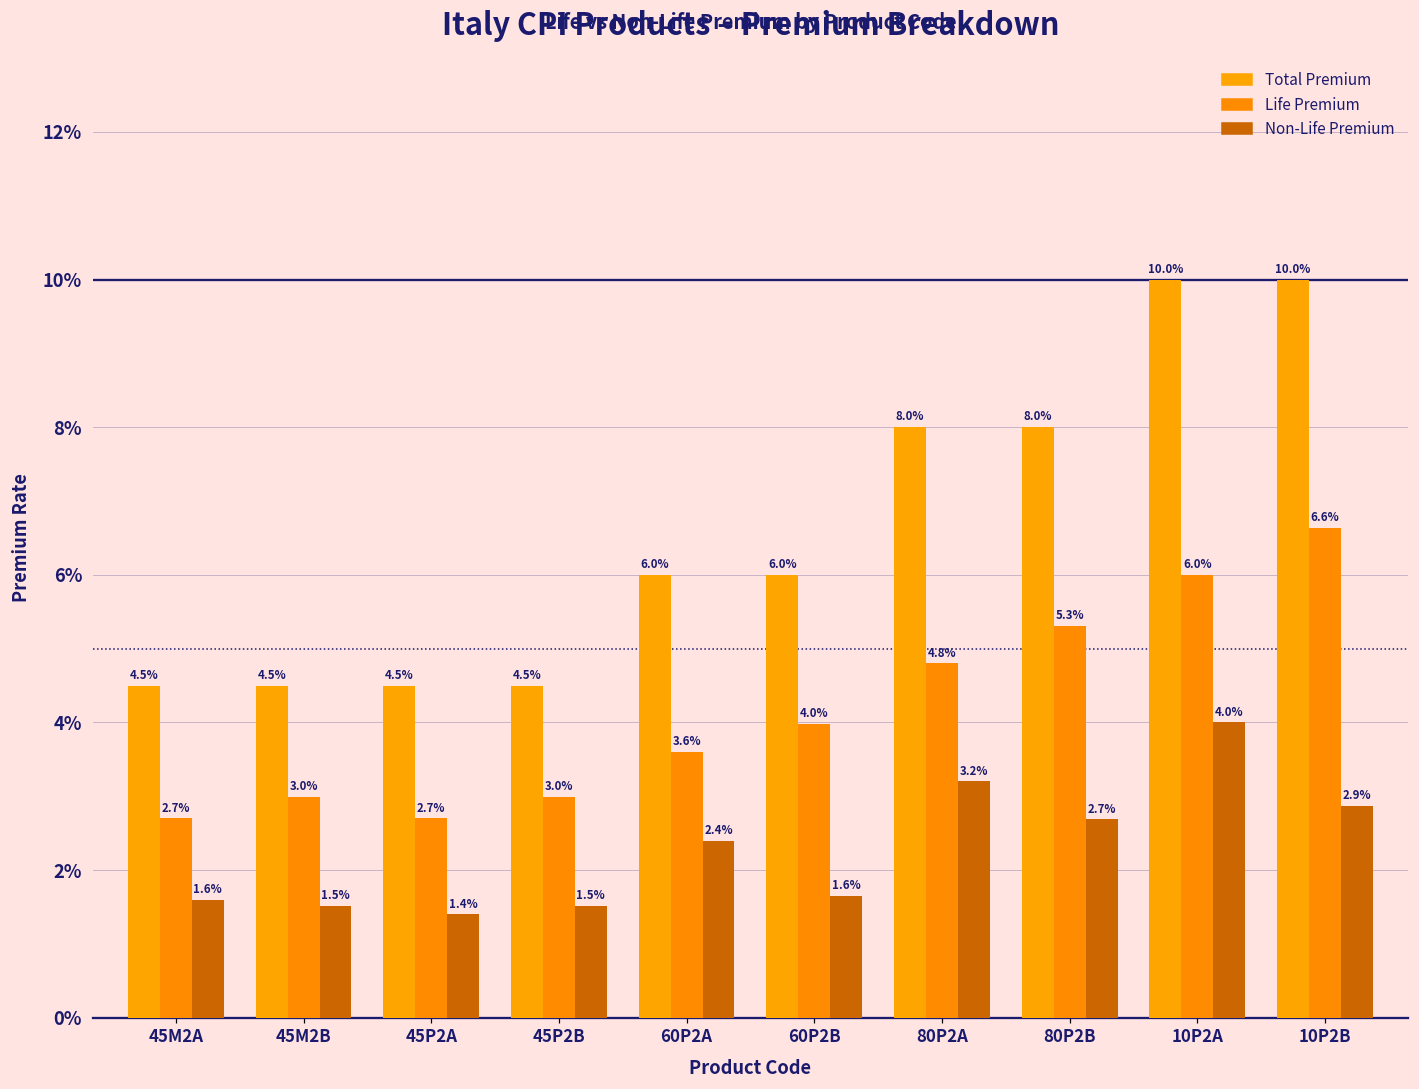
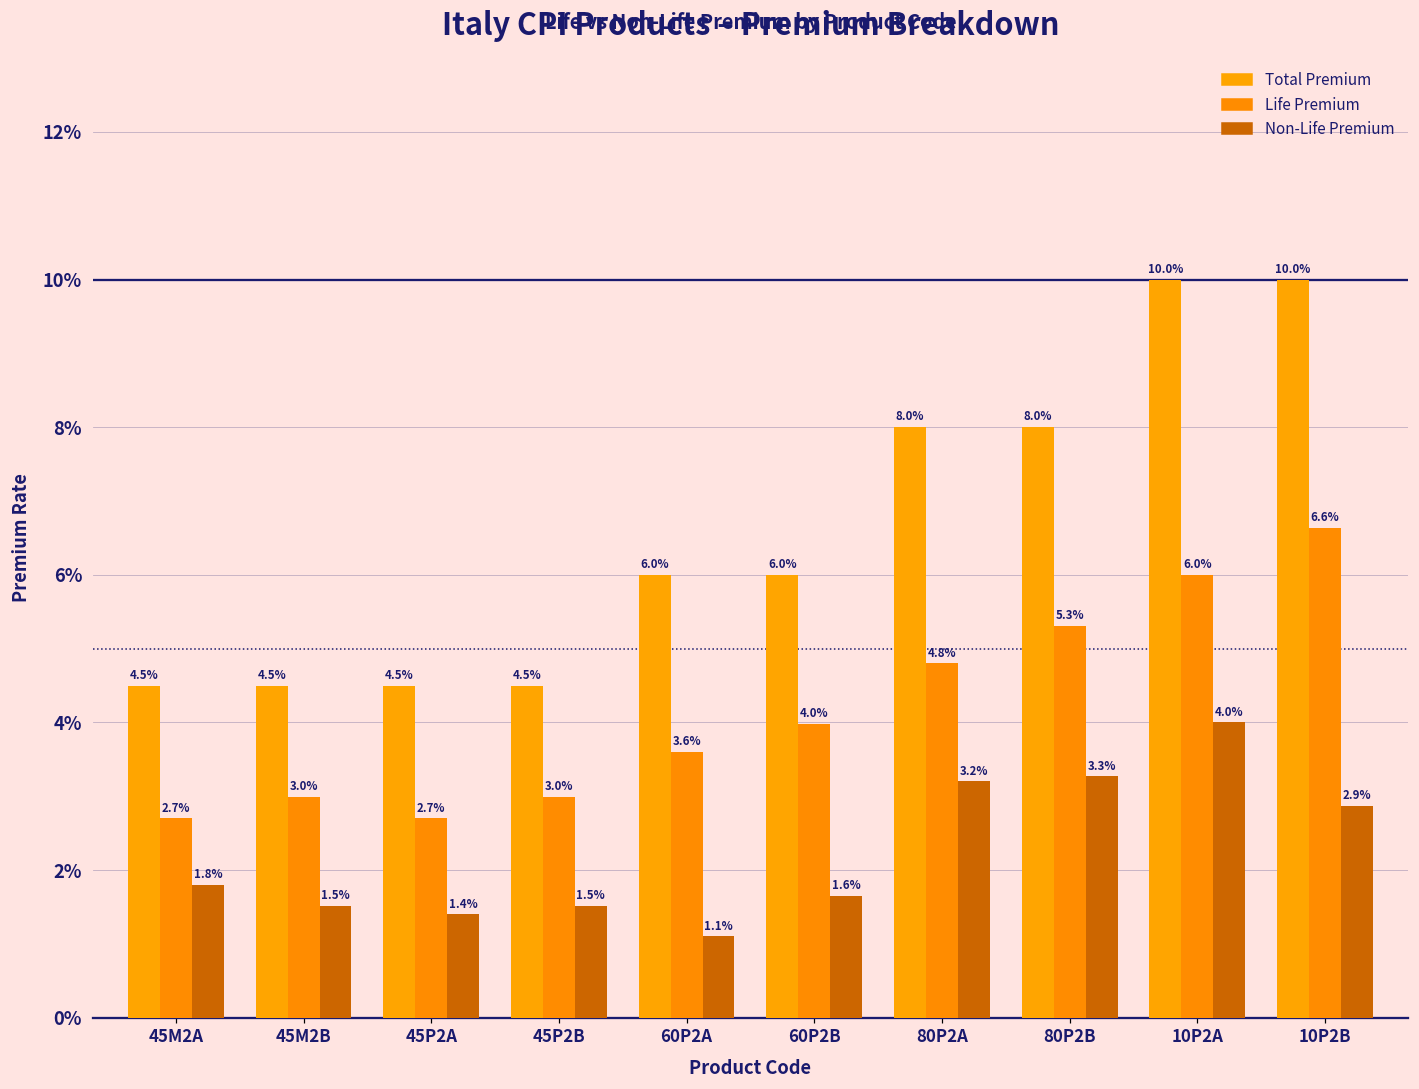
Non-Life Premium, 45M2A: 1.6% -> 1.8%
Non-Life Premium, 60P2A: 2.4% -> 1.1%
Non-Life Premium, 80P2B: 2.7% -> 3.3%
